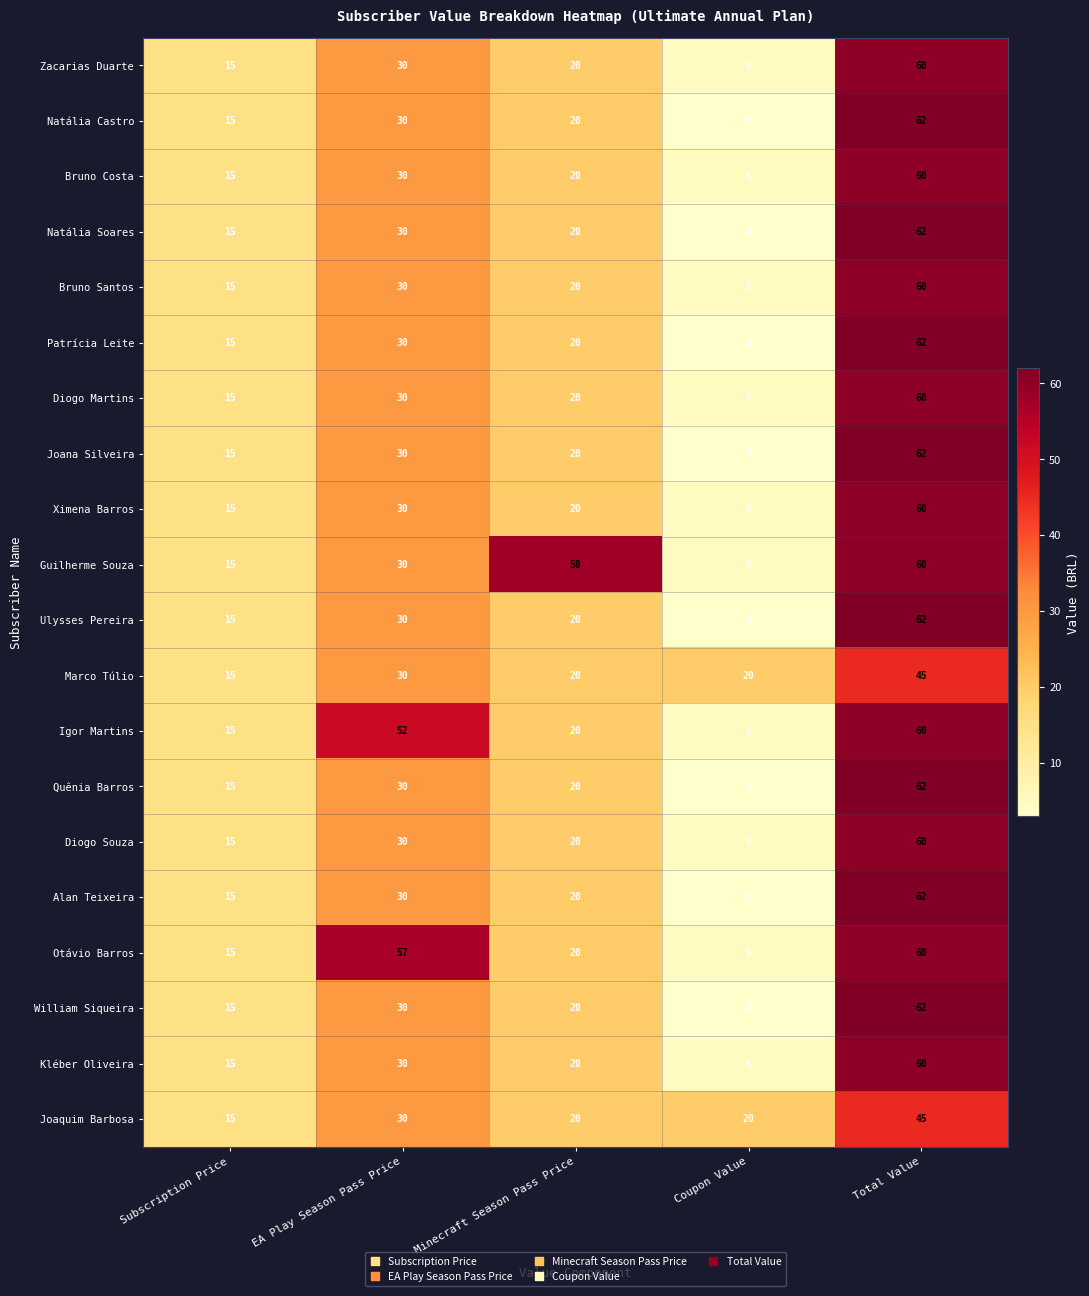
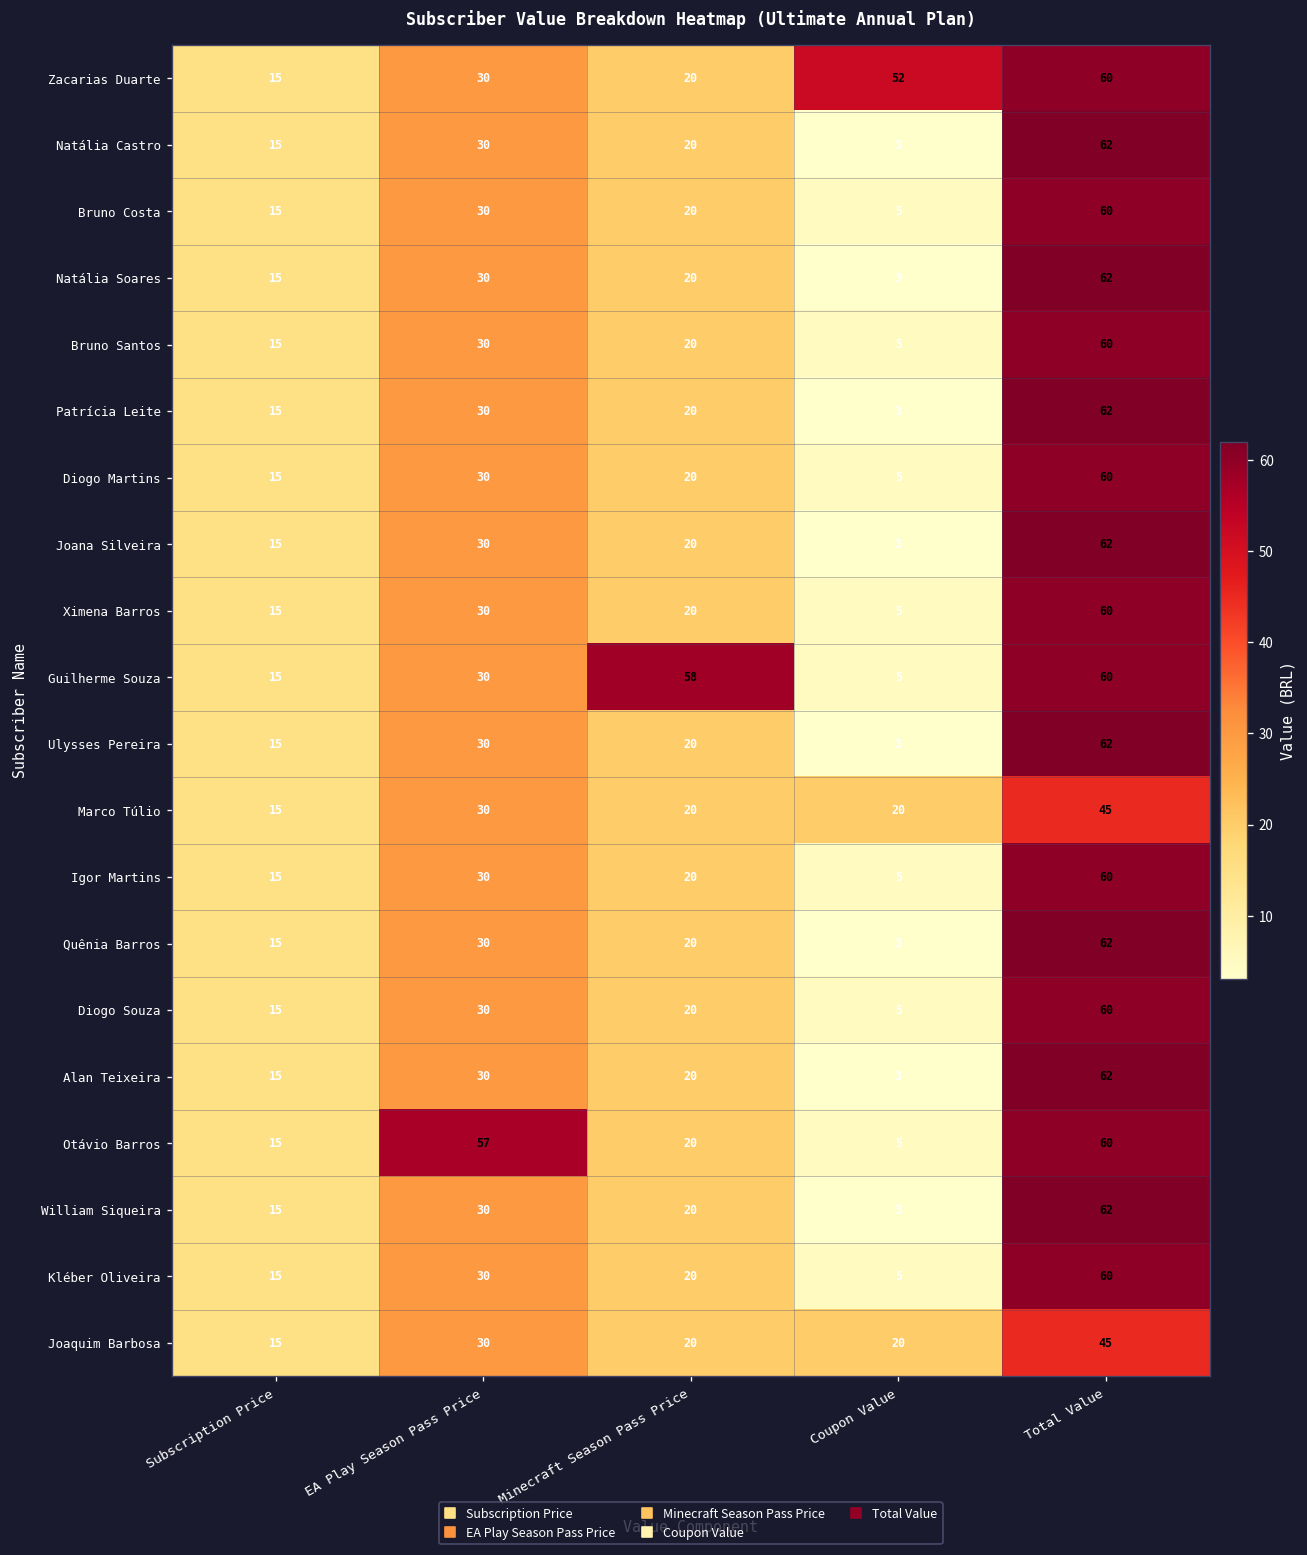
Zacarias Duarte, Coupon Value: 5 -> 52
Igor Martins, EA Play Season Pass Price: 52 -> 30
